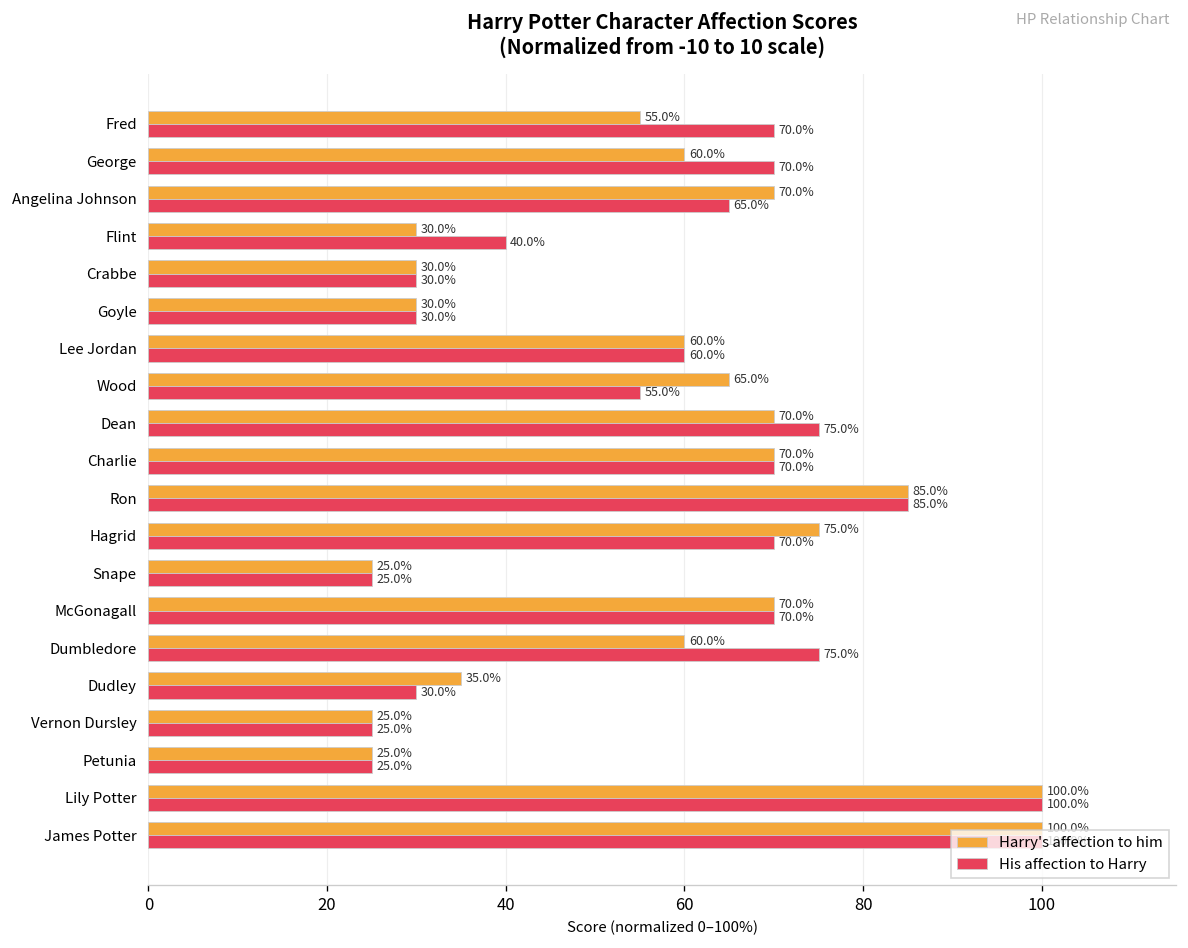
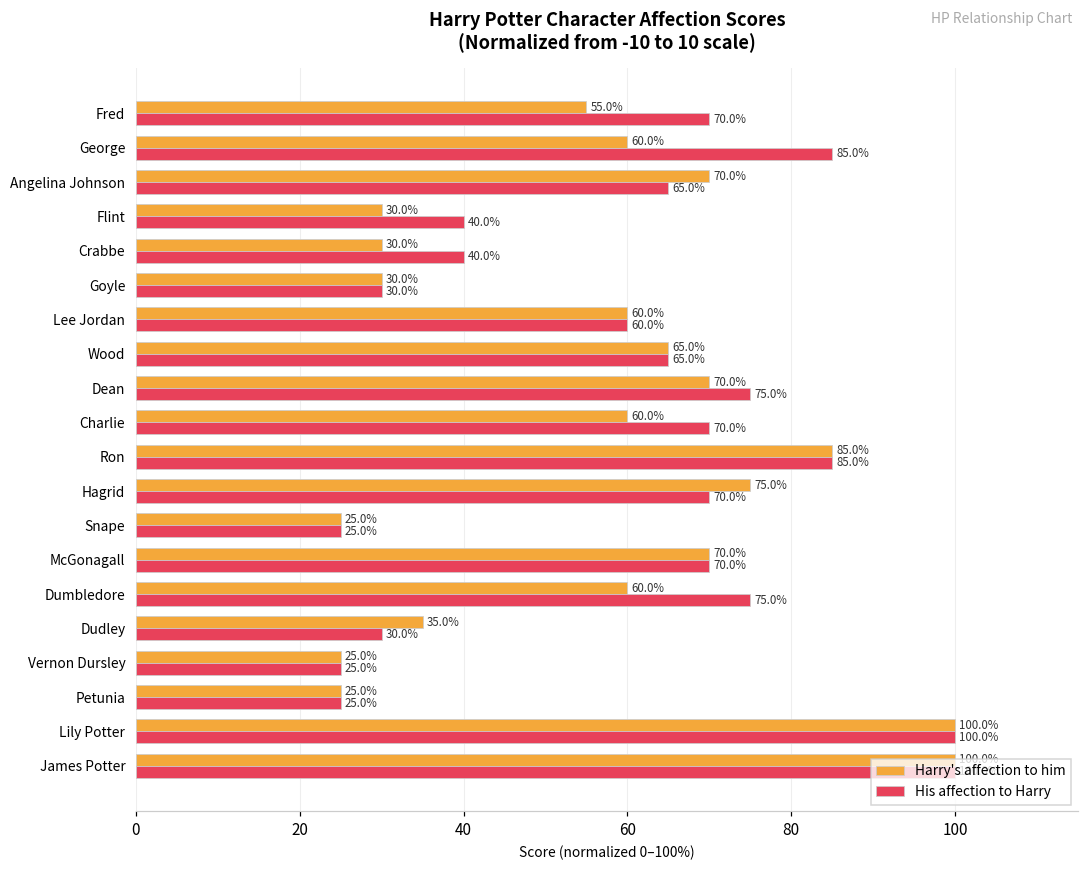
His affection to Harry, George: 70.0% -> 85.0%
His affection to Harry, Crabbe: 30.0% -> 40.0%
His affection to Harry, Wood: 55.0% -> 65.0%
Harry's affection to him, Charlie: 70.0% -> 60.0%
